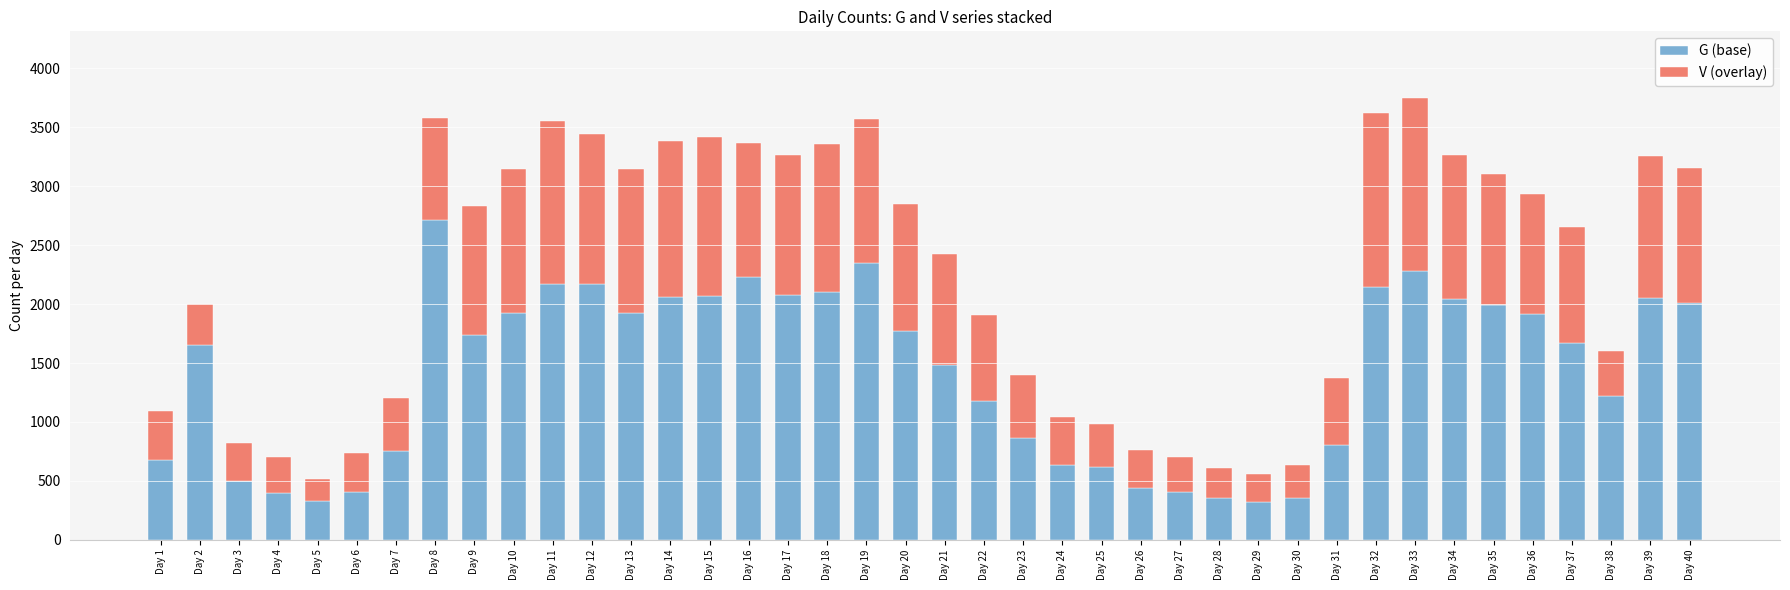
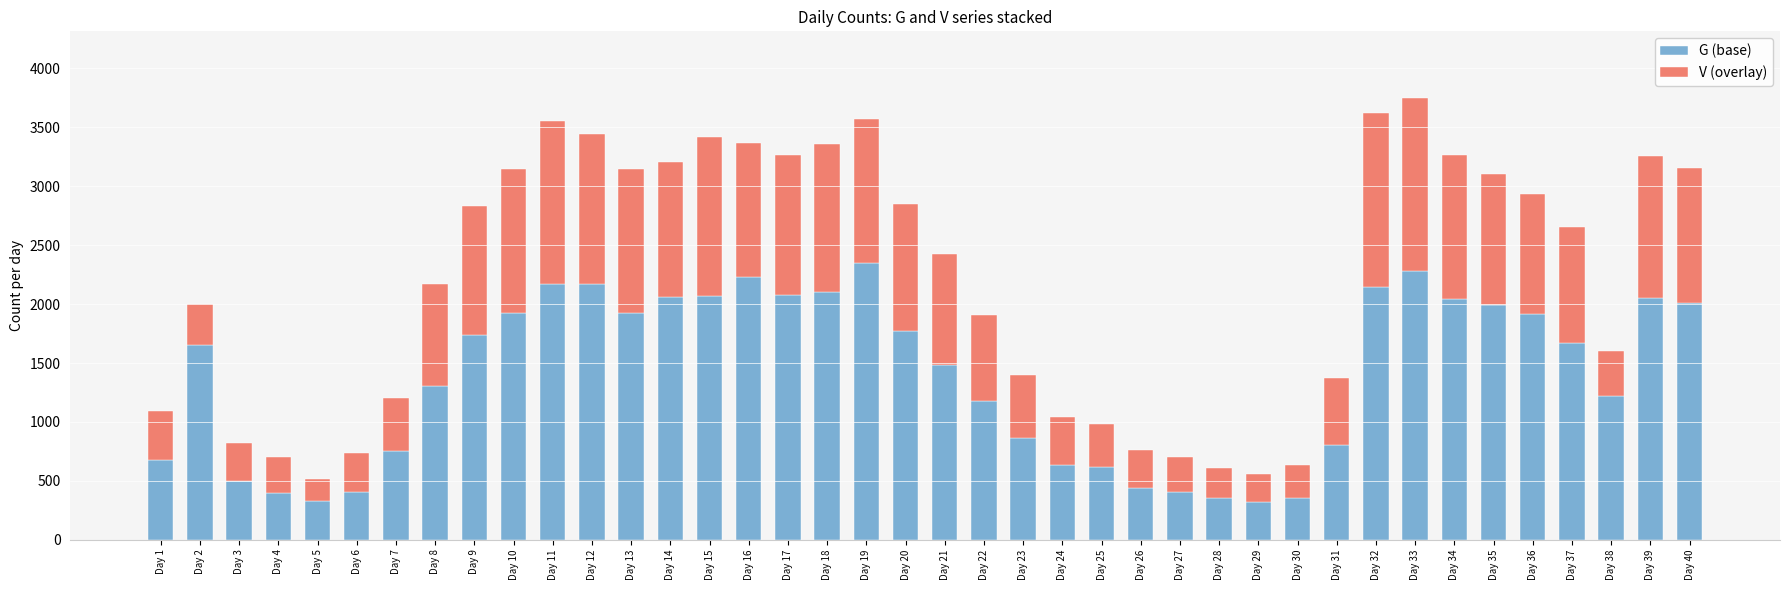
G (base), Day 8: 2710 -> 1300
V (overlay), Day 14: 1320 -> 1150
